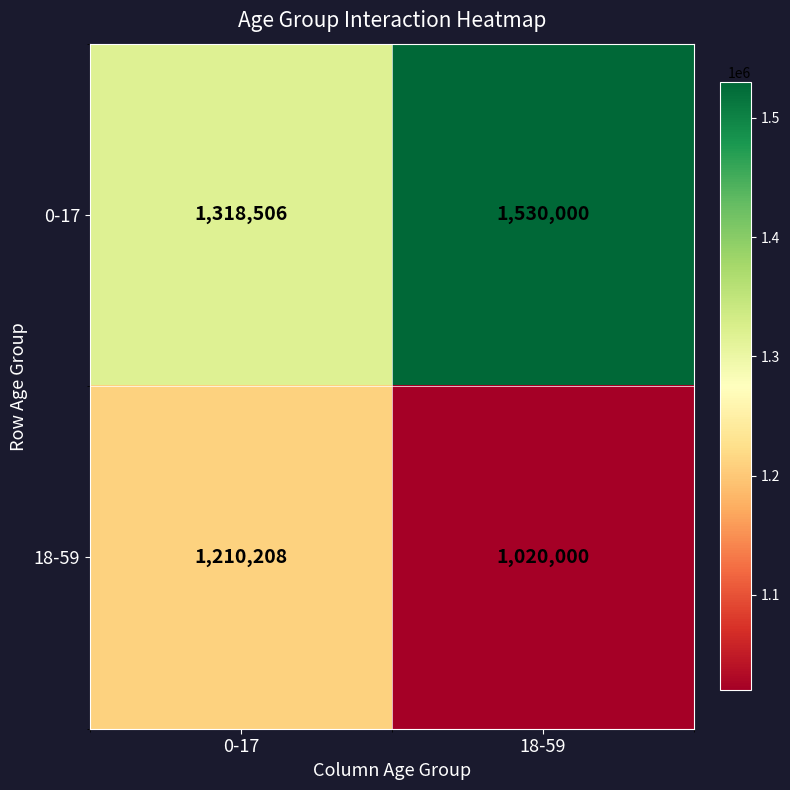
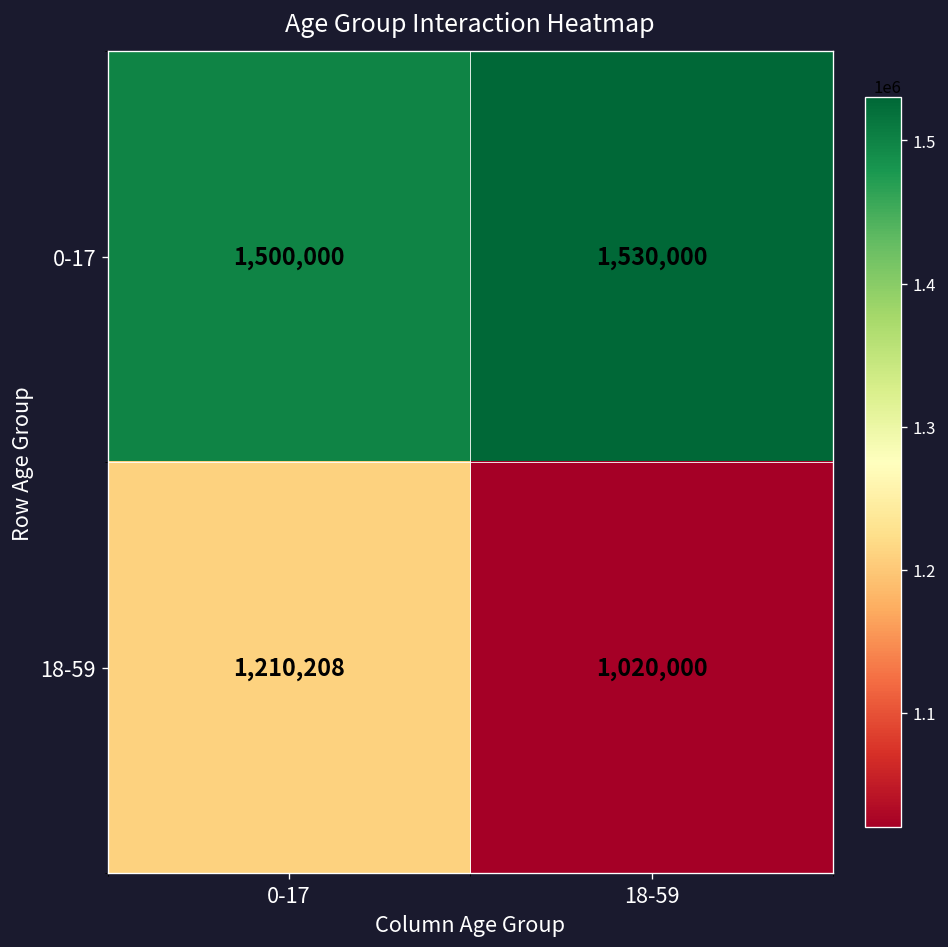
0-17, 0-17: 1,318,506 -> 1,500,000
